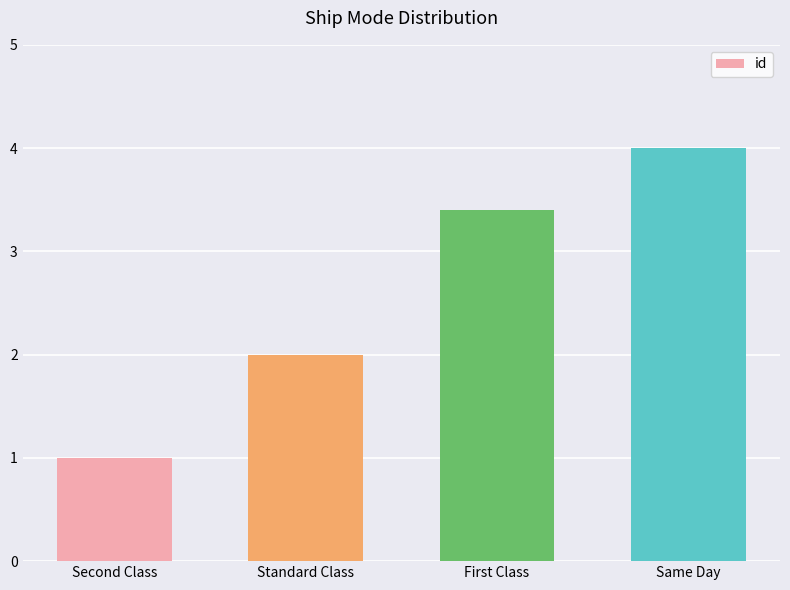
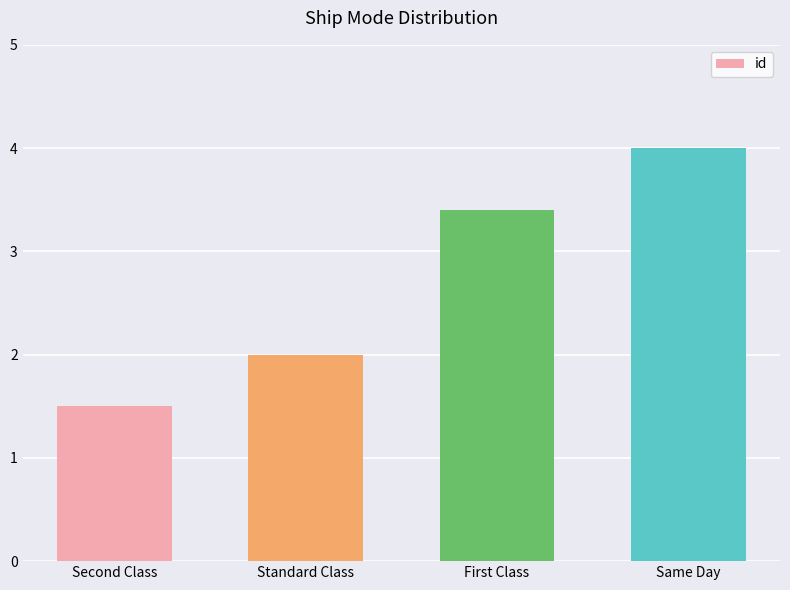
Second Class: 1.0 -> 1.5
